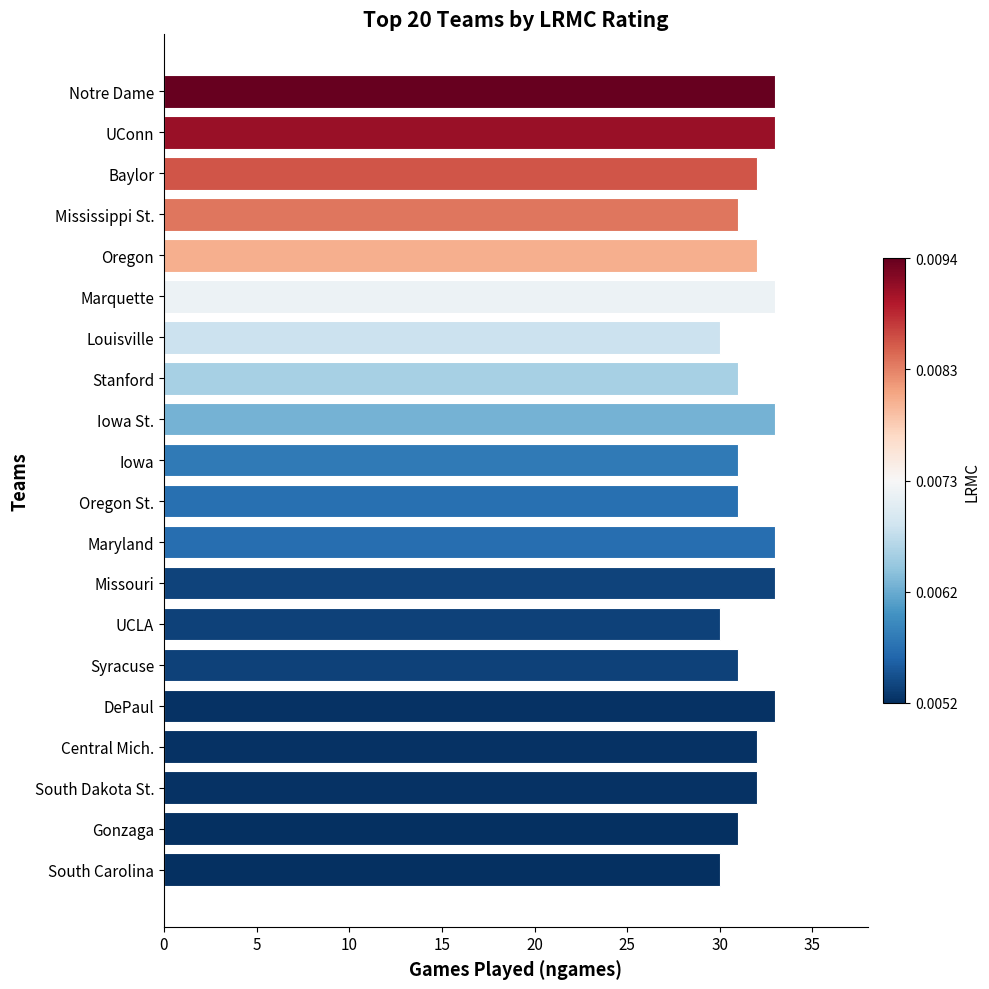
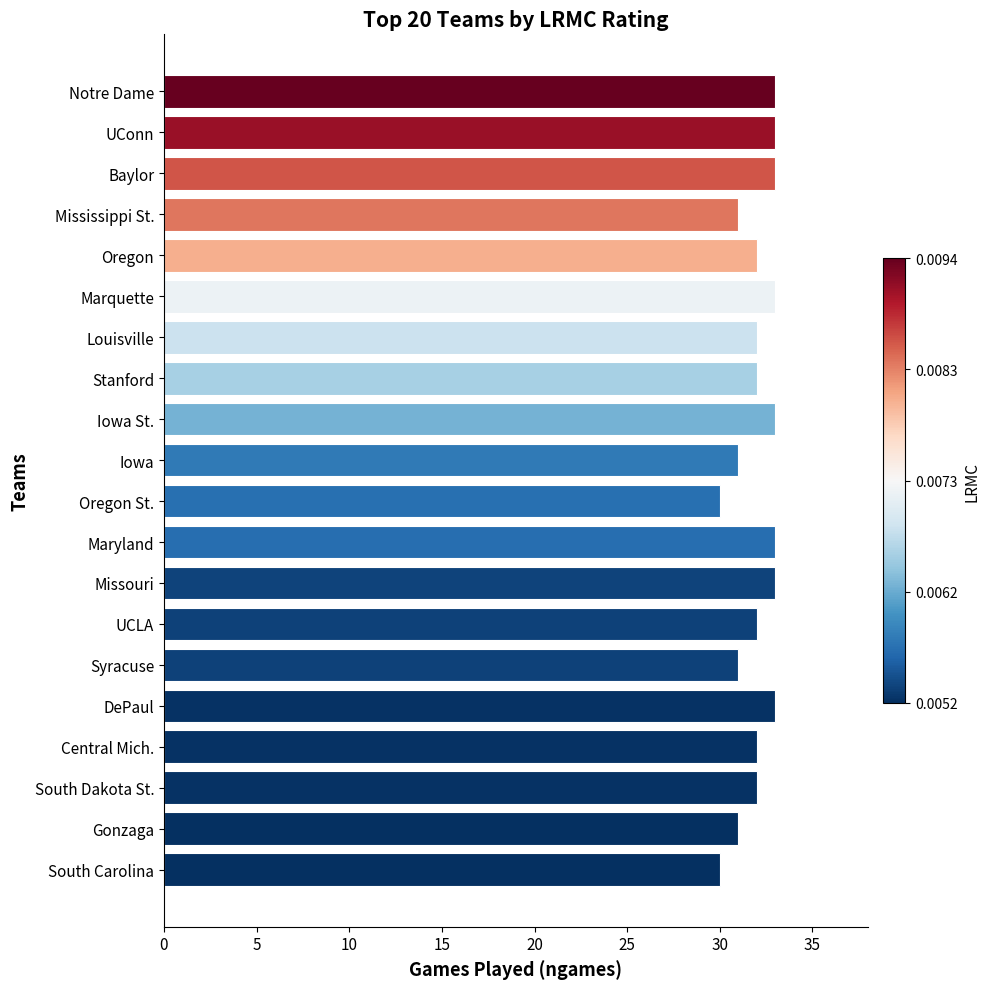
Baylor: 32 -> 33
Louisville: 30 -> 32
Stanford: 31 -> 32
Oregon St.: 31 -> 30
UCLA: 30 -> 32
